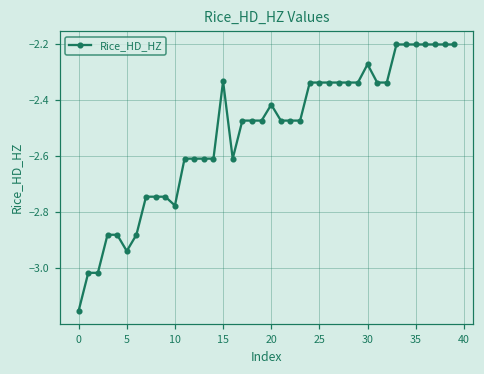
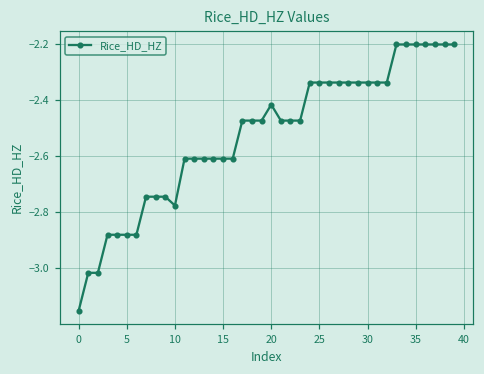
5: -2.94 -> -2.88
15: -2.33 -> -2.61
30: -2.27 -> -2.34
